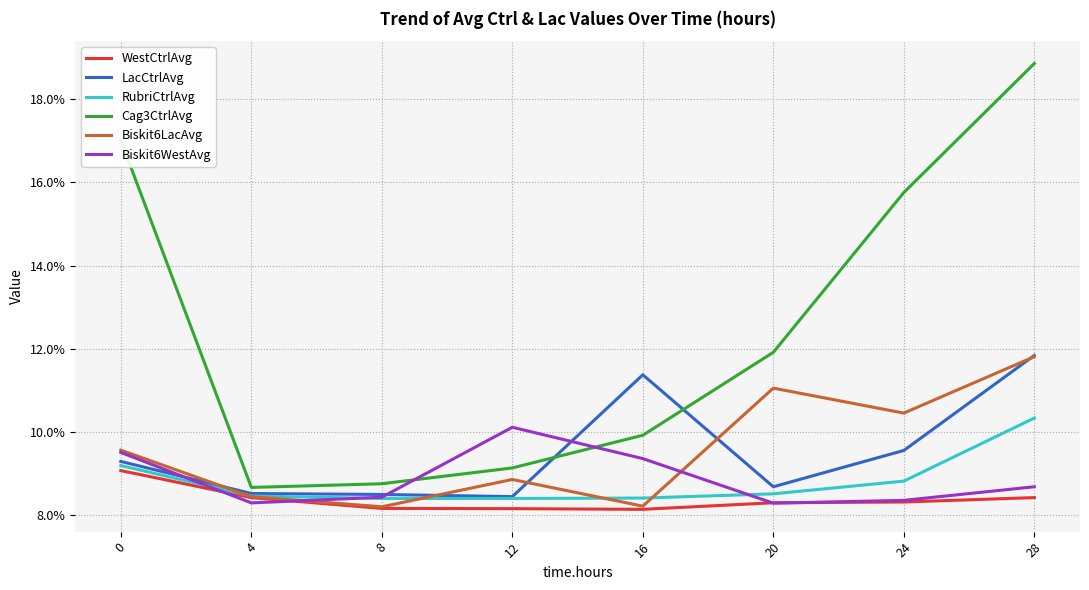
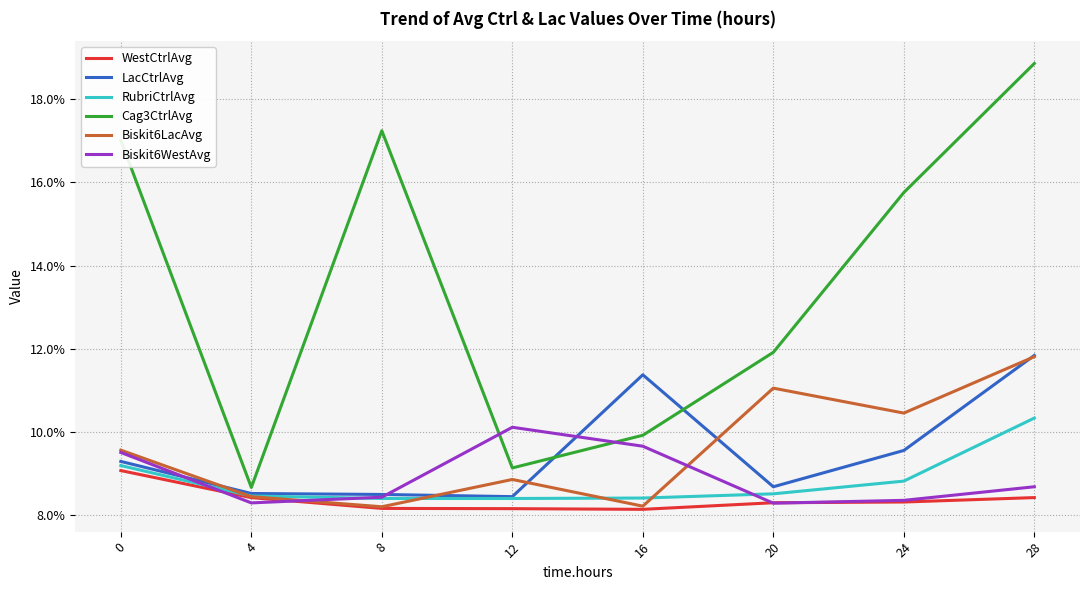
Cag3CtrlAvg, 8: 8.8% -> 17.2%
Biskit6WestAvg, 16: 9.4% -> 9.7%
